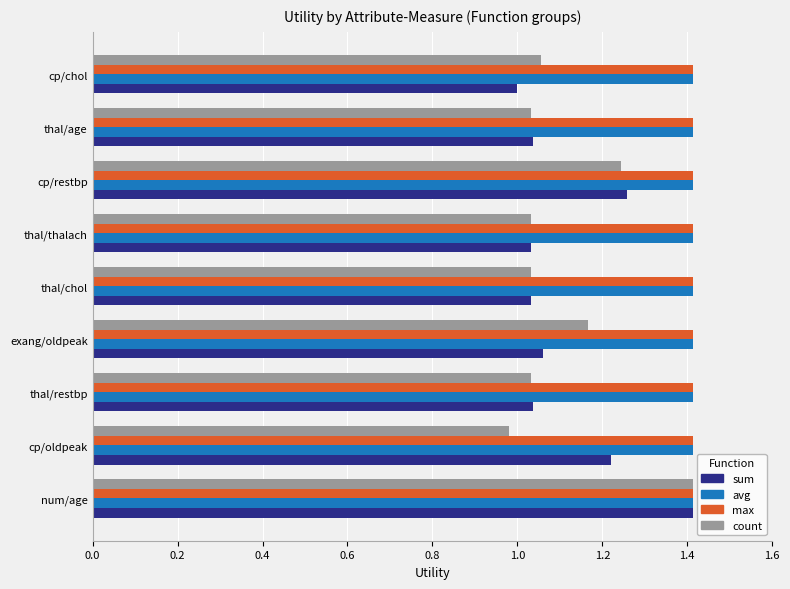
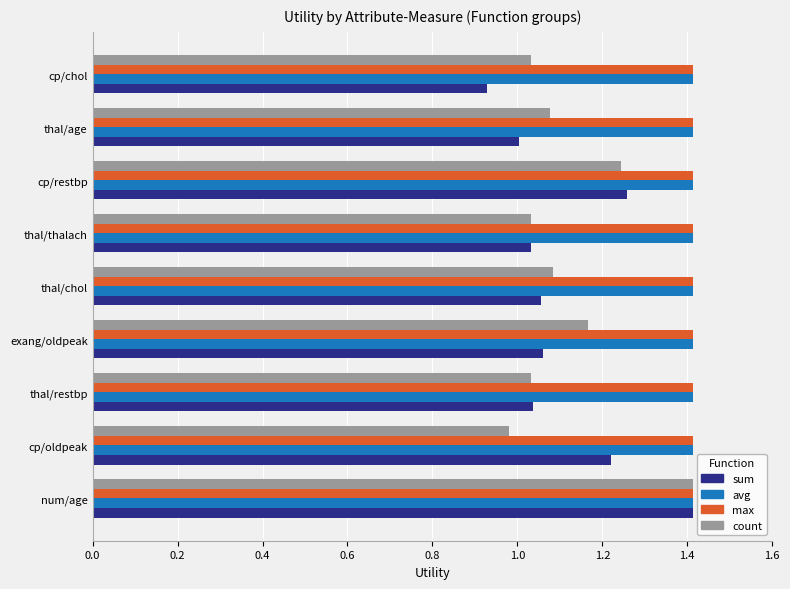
count, cp/chol: 1.06 -> 1.03
sum, cp/chol: 1.00 -> 0.93
count, thal/age: 1.03 -> 1.08
sum, thal/age: 1.04 -> 1.00
count, thal/chol: 1.03 -> 1.08
sum, thal/chol: 1.03 -> 1.06
